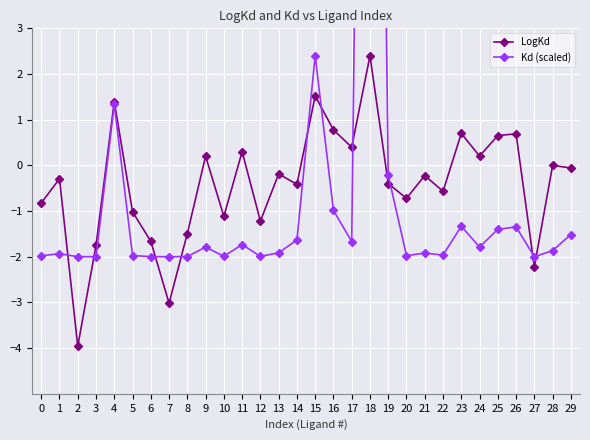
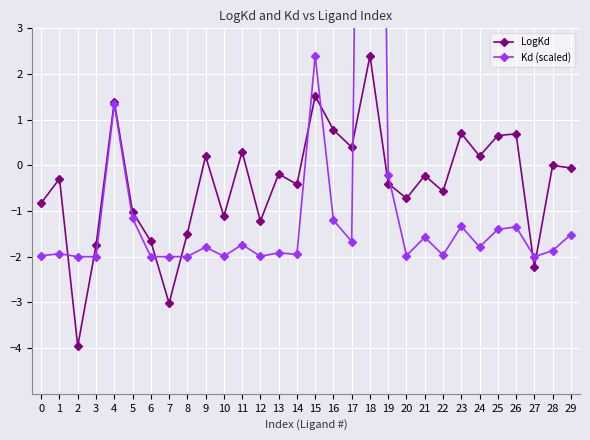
Kd (scaled), 5: -2.0 -> -1.2
Kd (scaled), 14: -1.6 -> -1.9
Kd (scaled), 16: -1.0 -> -1.2
Kd (scaled), 21: -1.9 -> -1.6
